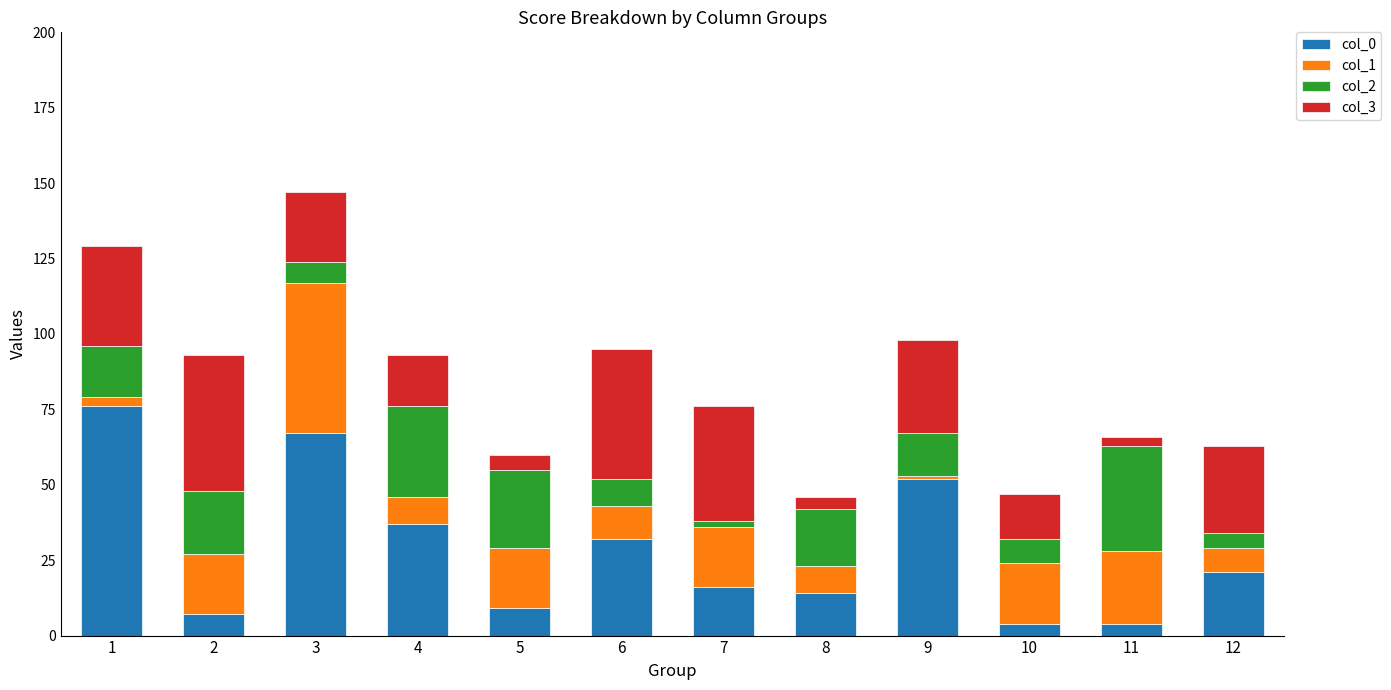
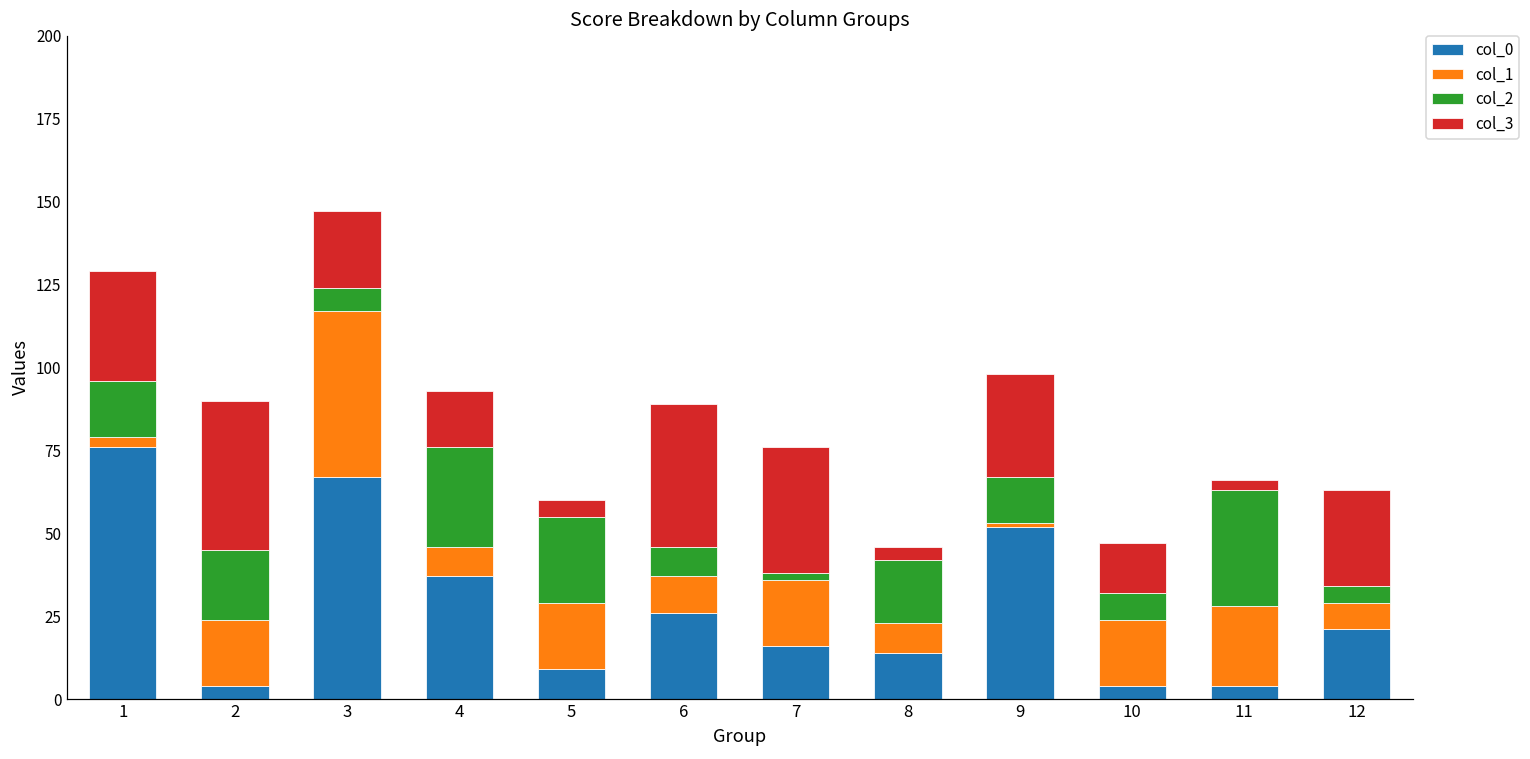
col_0, 2: 7 -> 4
col_0, 6: 32 -> 26
